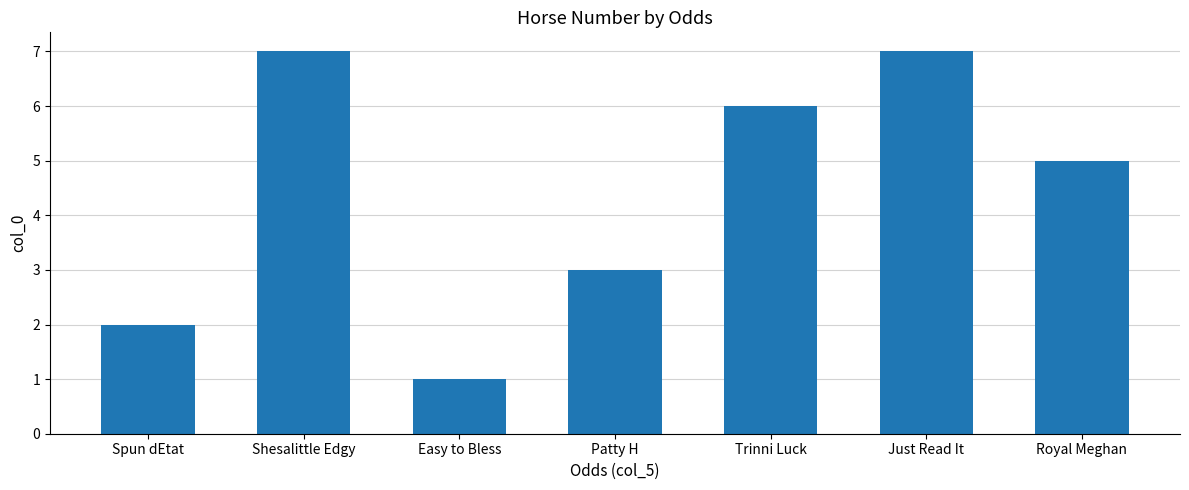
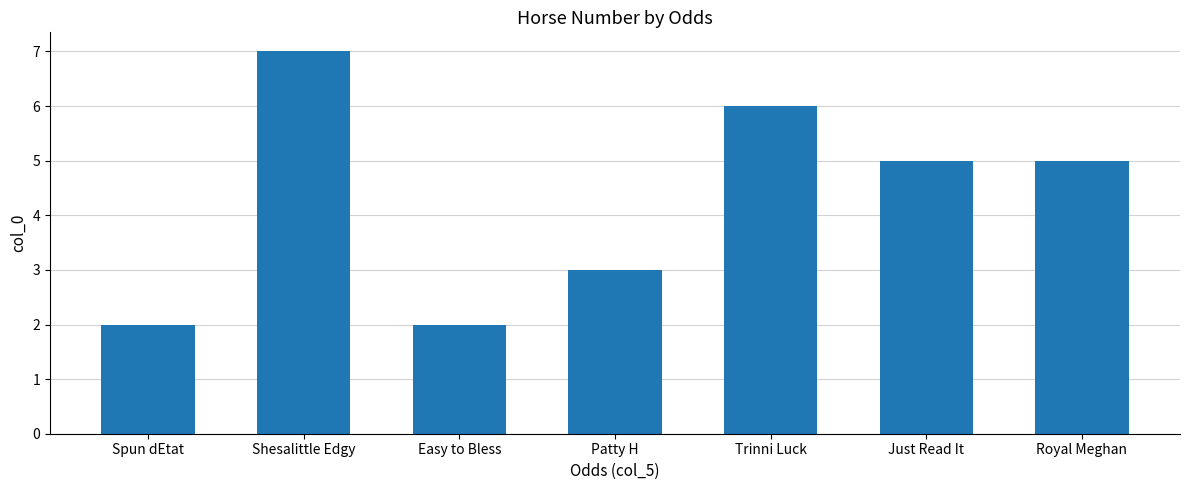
Easy to Bless: 1 -> 2
Just Read It: 7 -> 5
